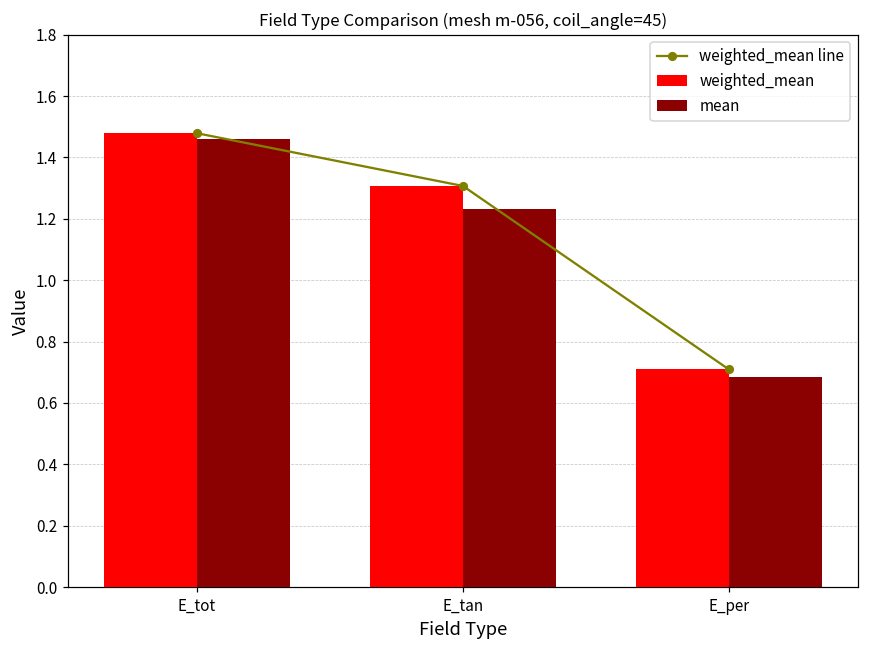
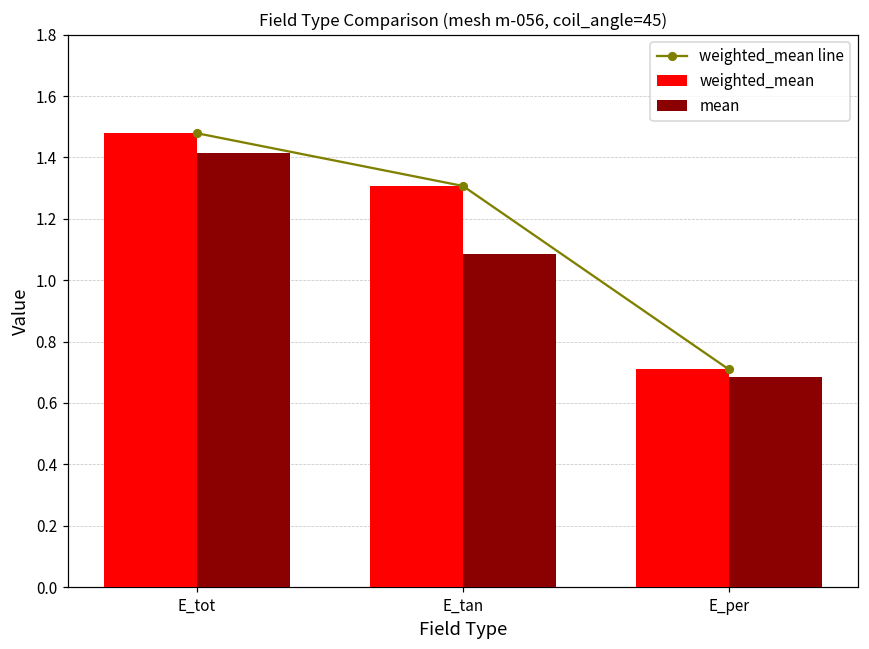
mean, E_tot: 1.46 -> 1.42
mean, E_tan: 1.23 -> 1.08
